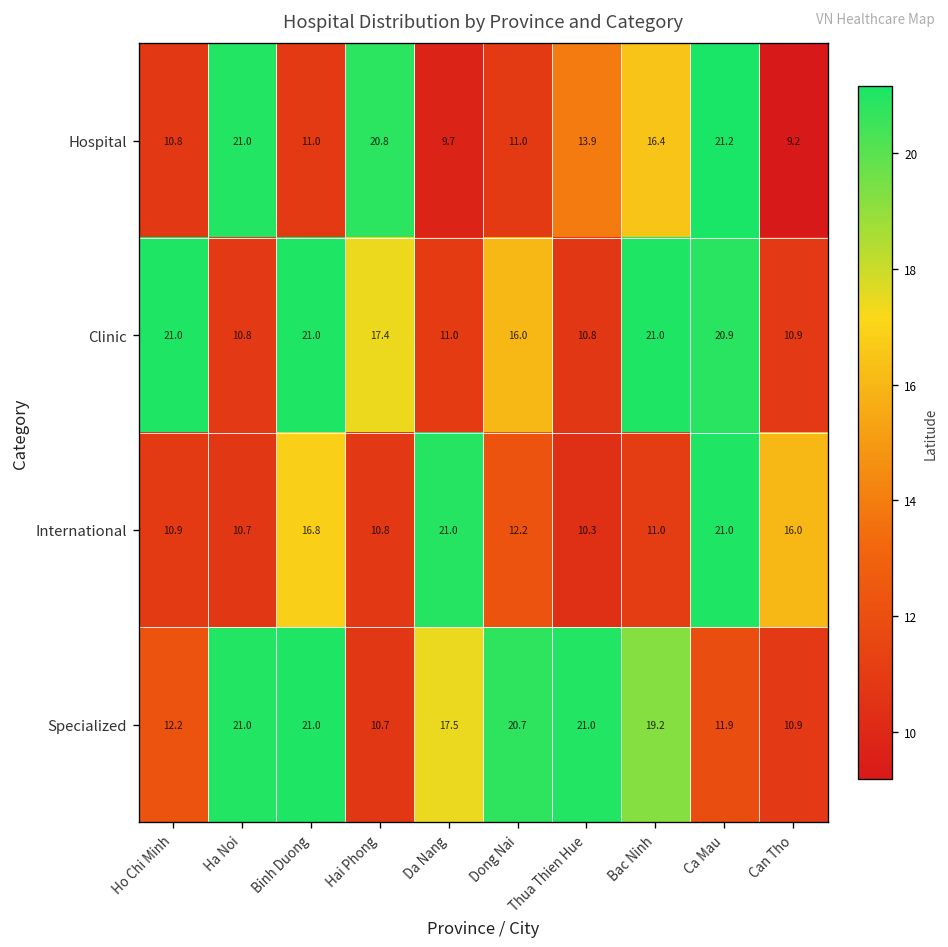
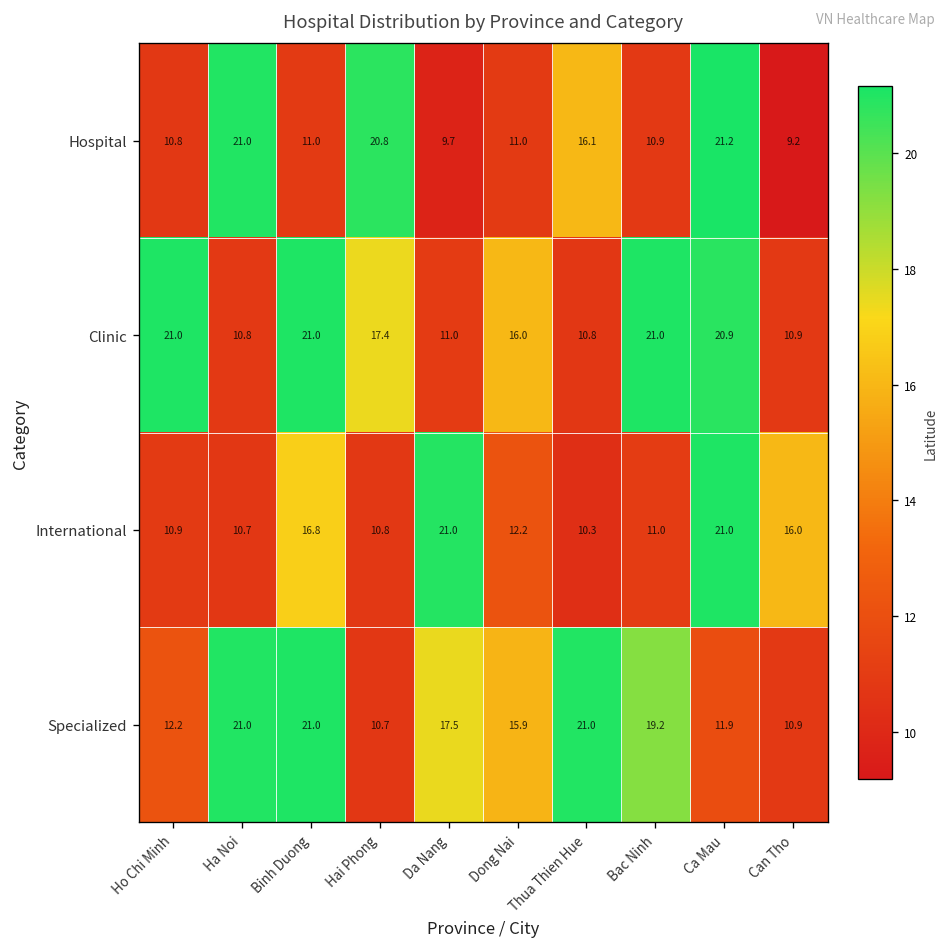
Hospital, Thua Thien Hue: 13.9 -> 16.1
Hospital, Bac Ninh: 16.4 -> 10.9
Specialized, Dong Nai: 20.7 -> 15.9
